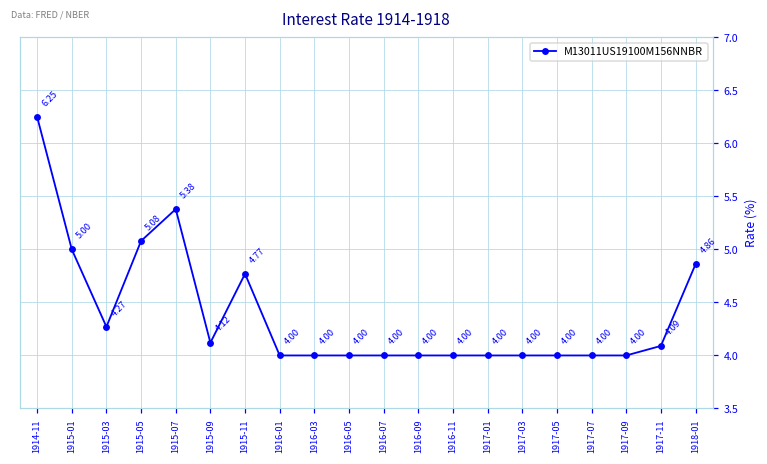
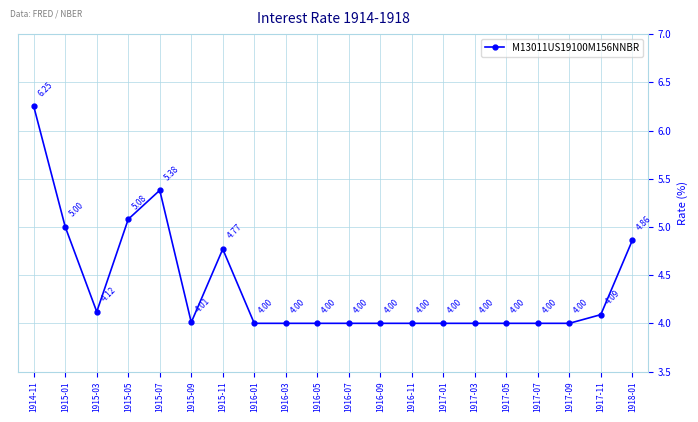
1915-03: 4.27 -> 4.12
1915-09: 4.12 -> 4.01
